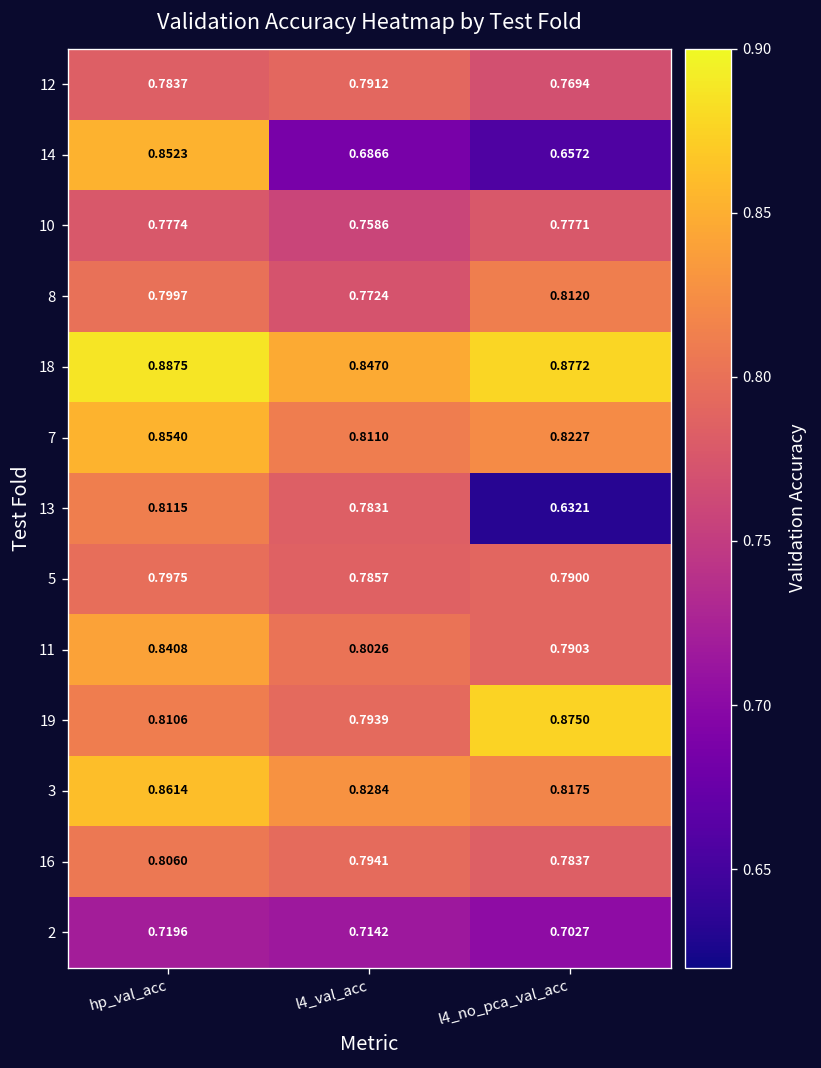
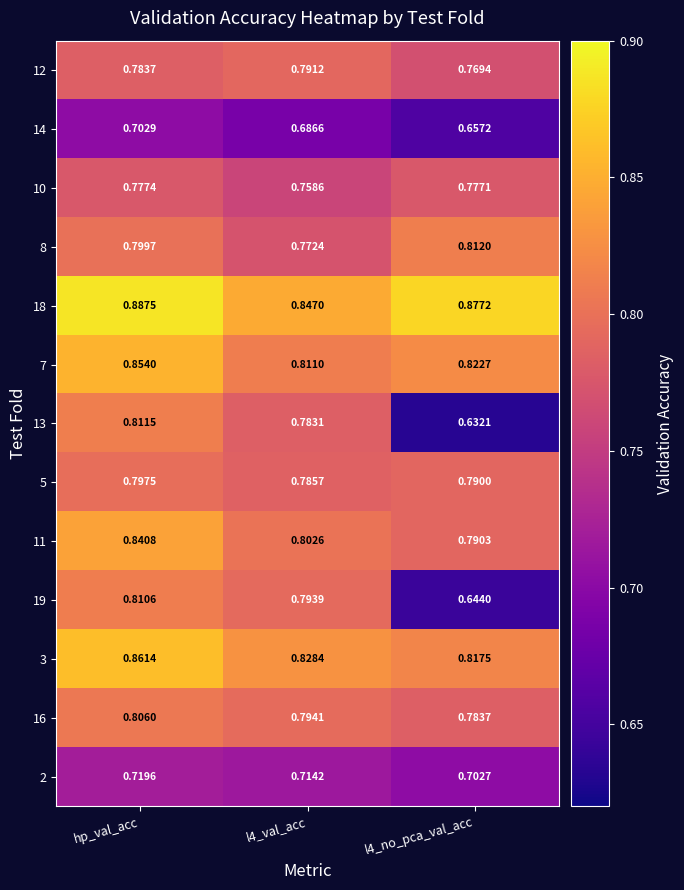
14, hp_val_acc: 0.8523 -> 0.7029
19, l4_no_pca_val_acc: 0.8750 -> 0.6440
